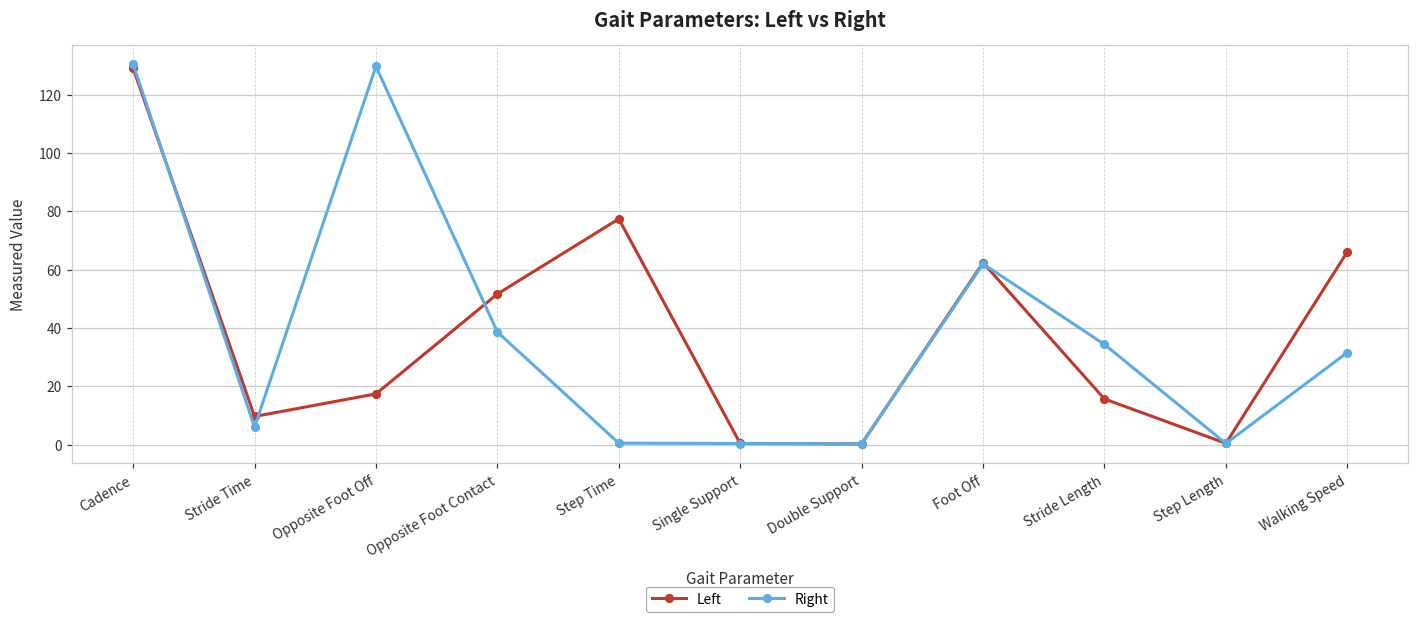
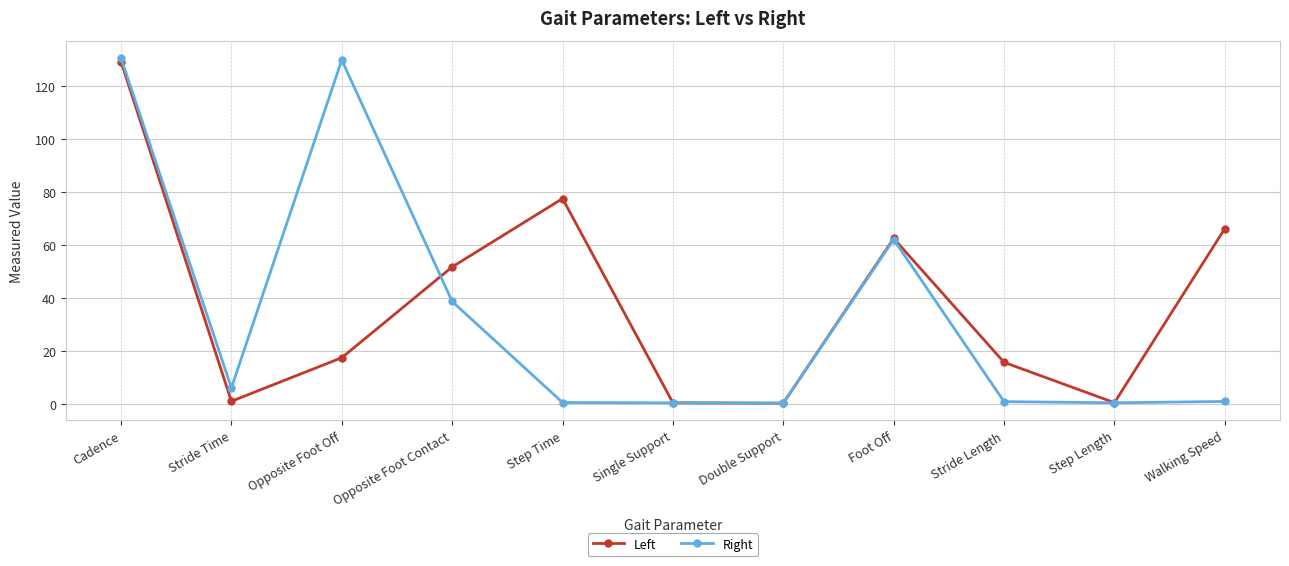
Left, Stride Time: 10 -> 1
Right, Stride Length: 34 -> 1
Right, Walking Speed: 32 -> 1
